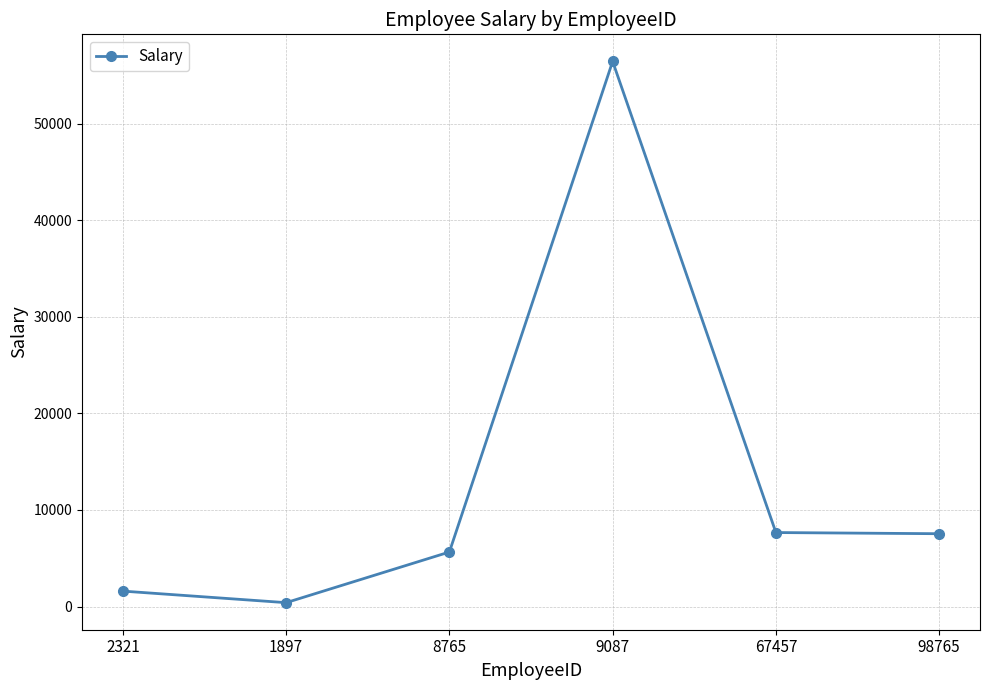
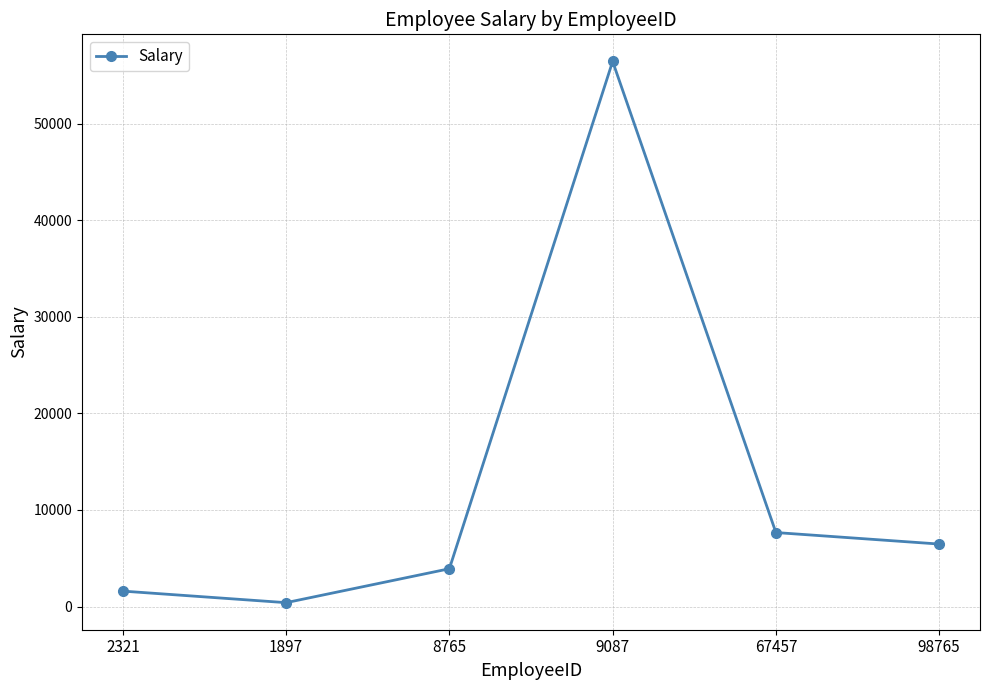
8765: 6000 -> 4000
98765: 8000 -> 6000
